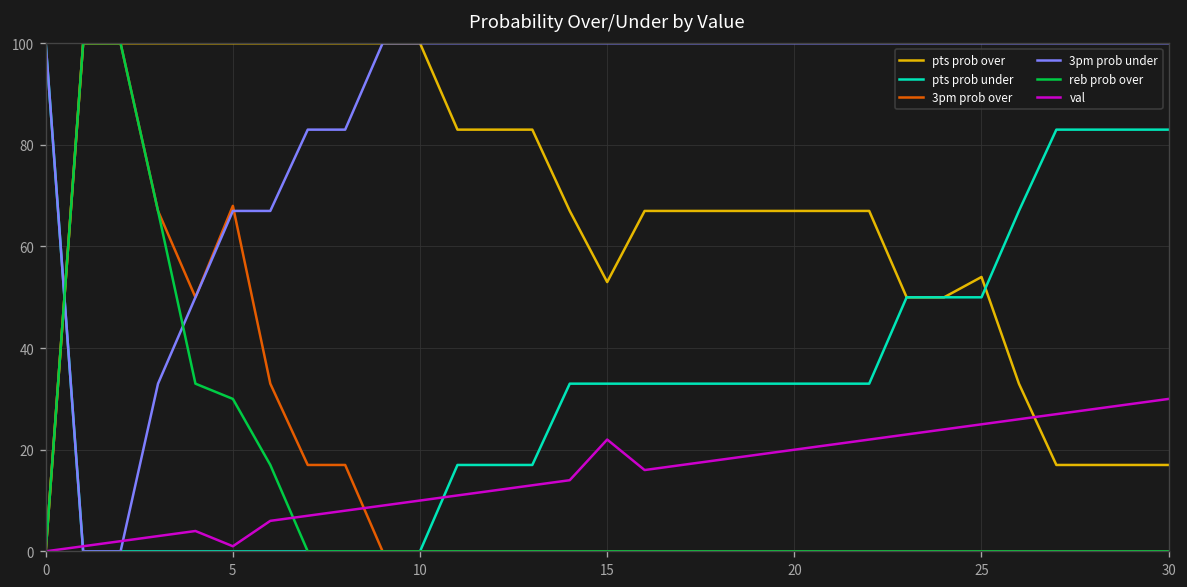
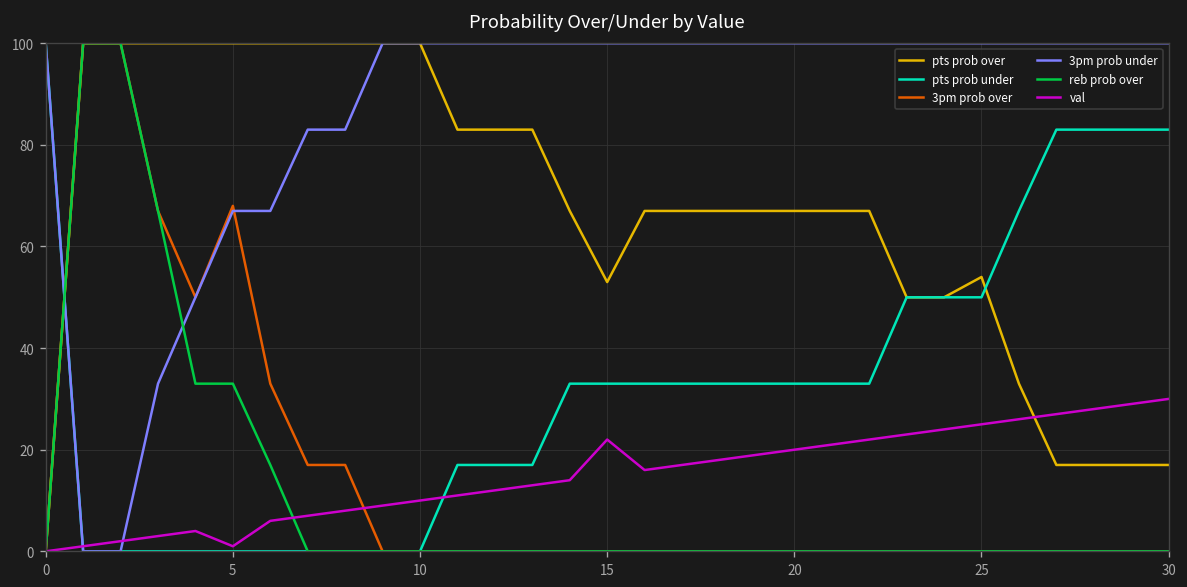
reb prob over, 5: 30 -> 33
